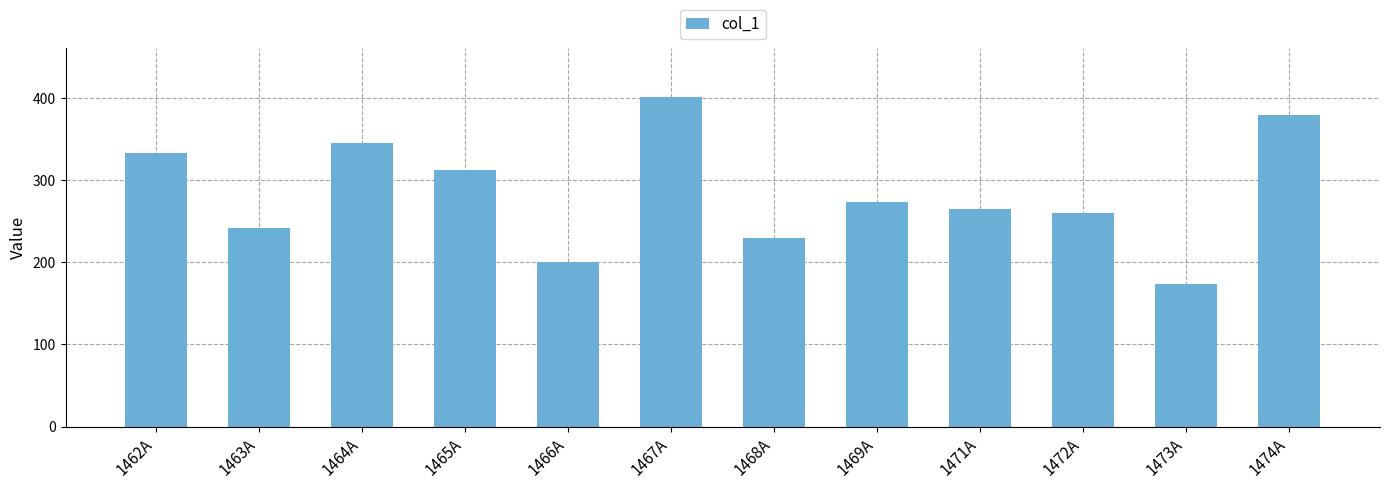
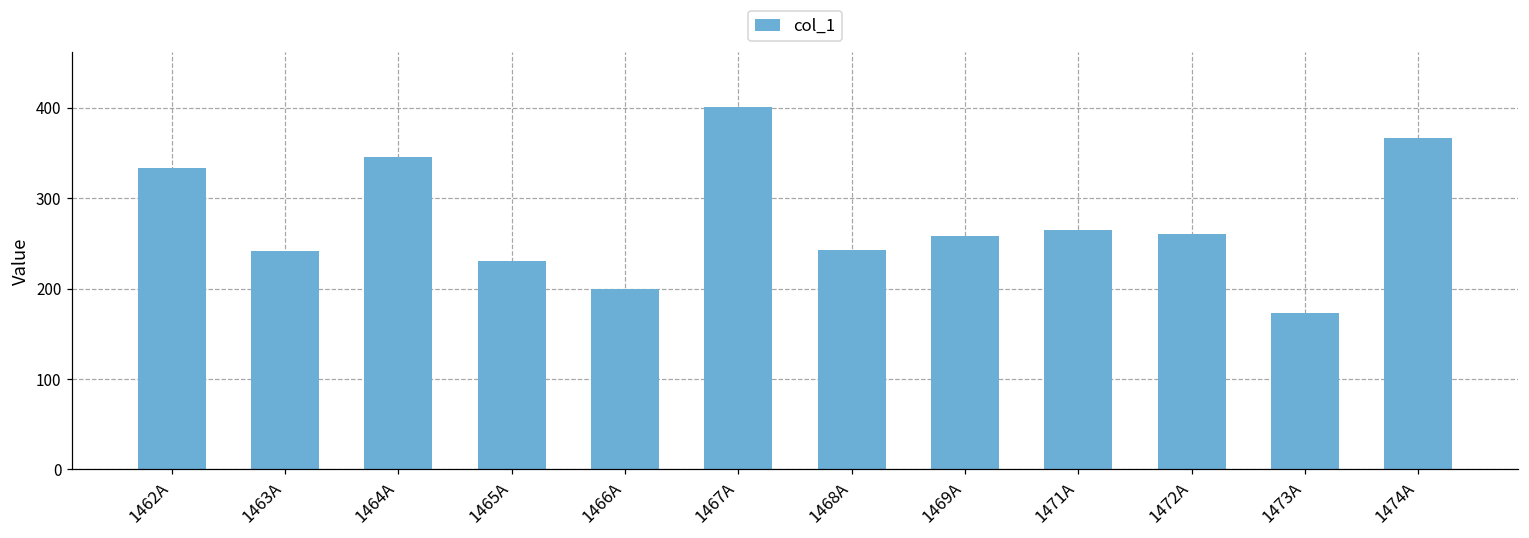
1465A: 310 -> 230
1468A: 230 -> 240
1469A: 270 -> 260
1474A: 380 -> 370
